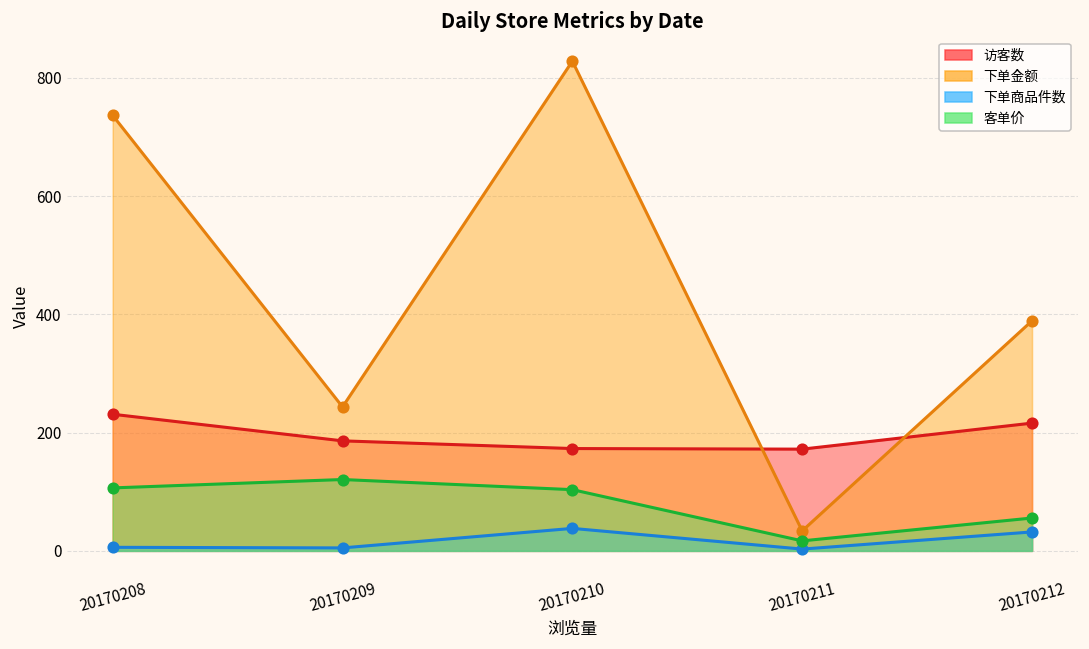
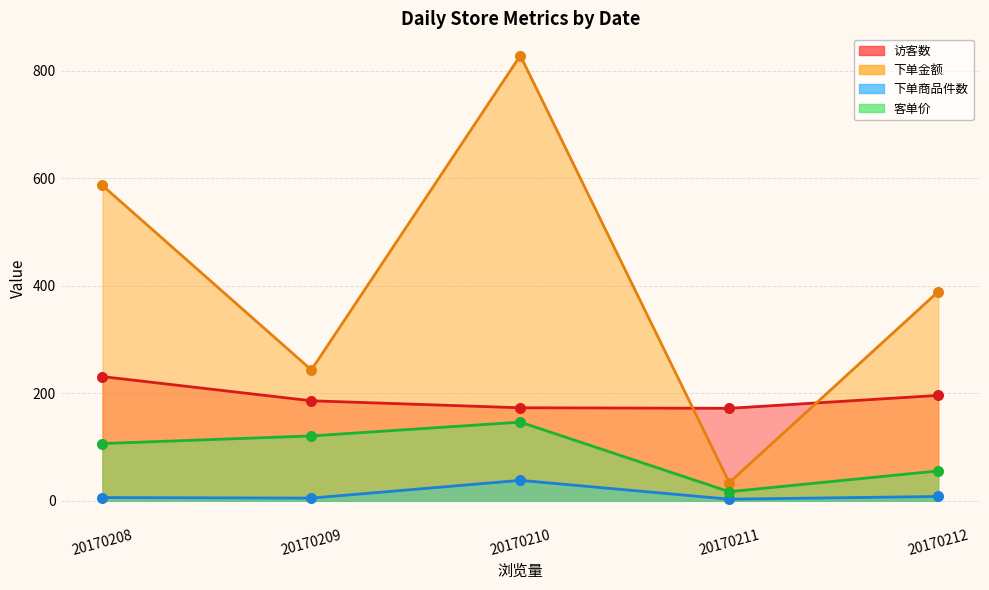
下单金额, 20170208: 740 -> 590
客单价, 20170210: 100 -> 150
访客数, 20170212: 220 -> 200
下单商品件数, 20170212: 30 -> 10
